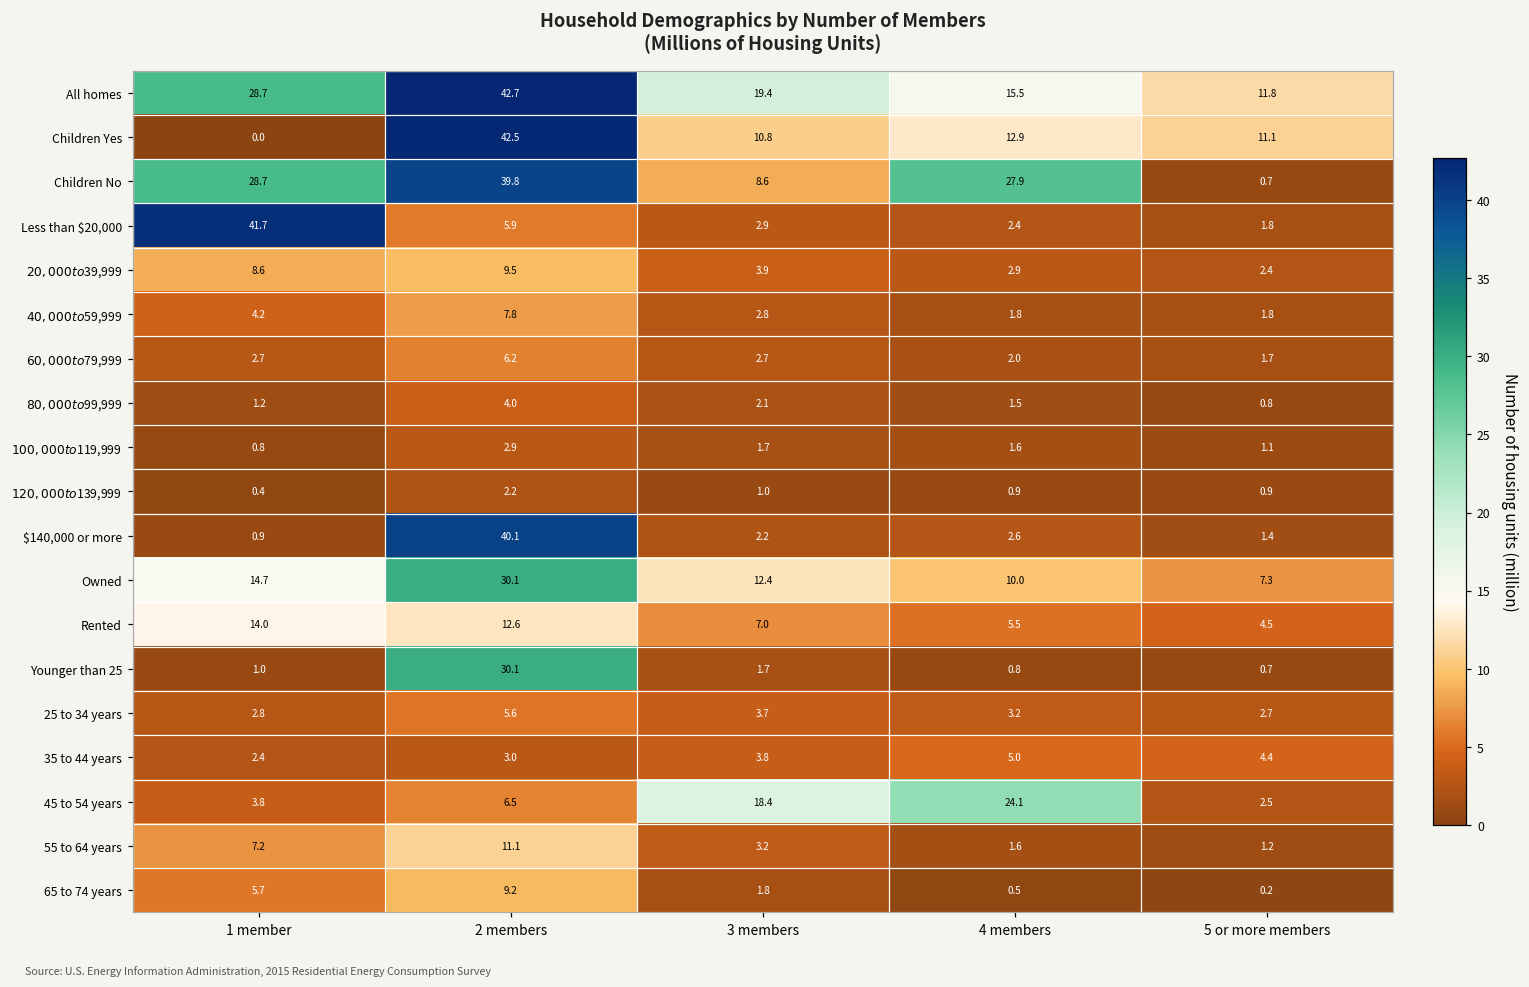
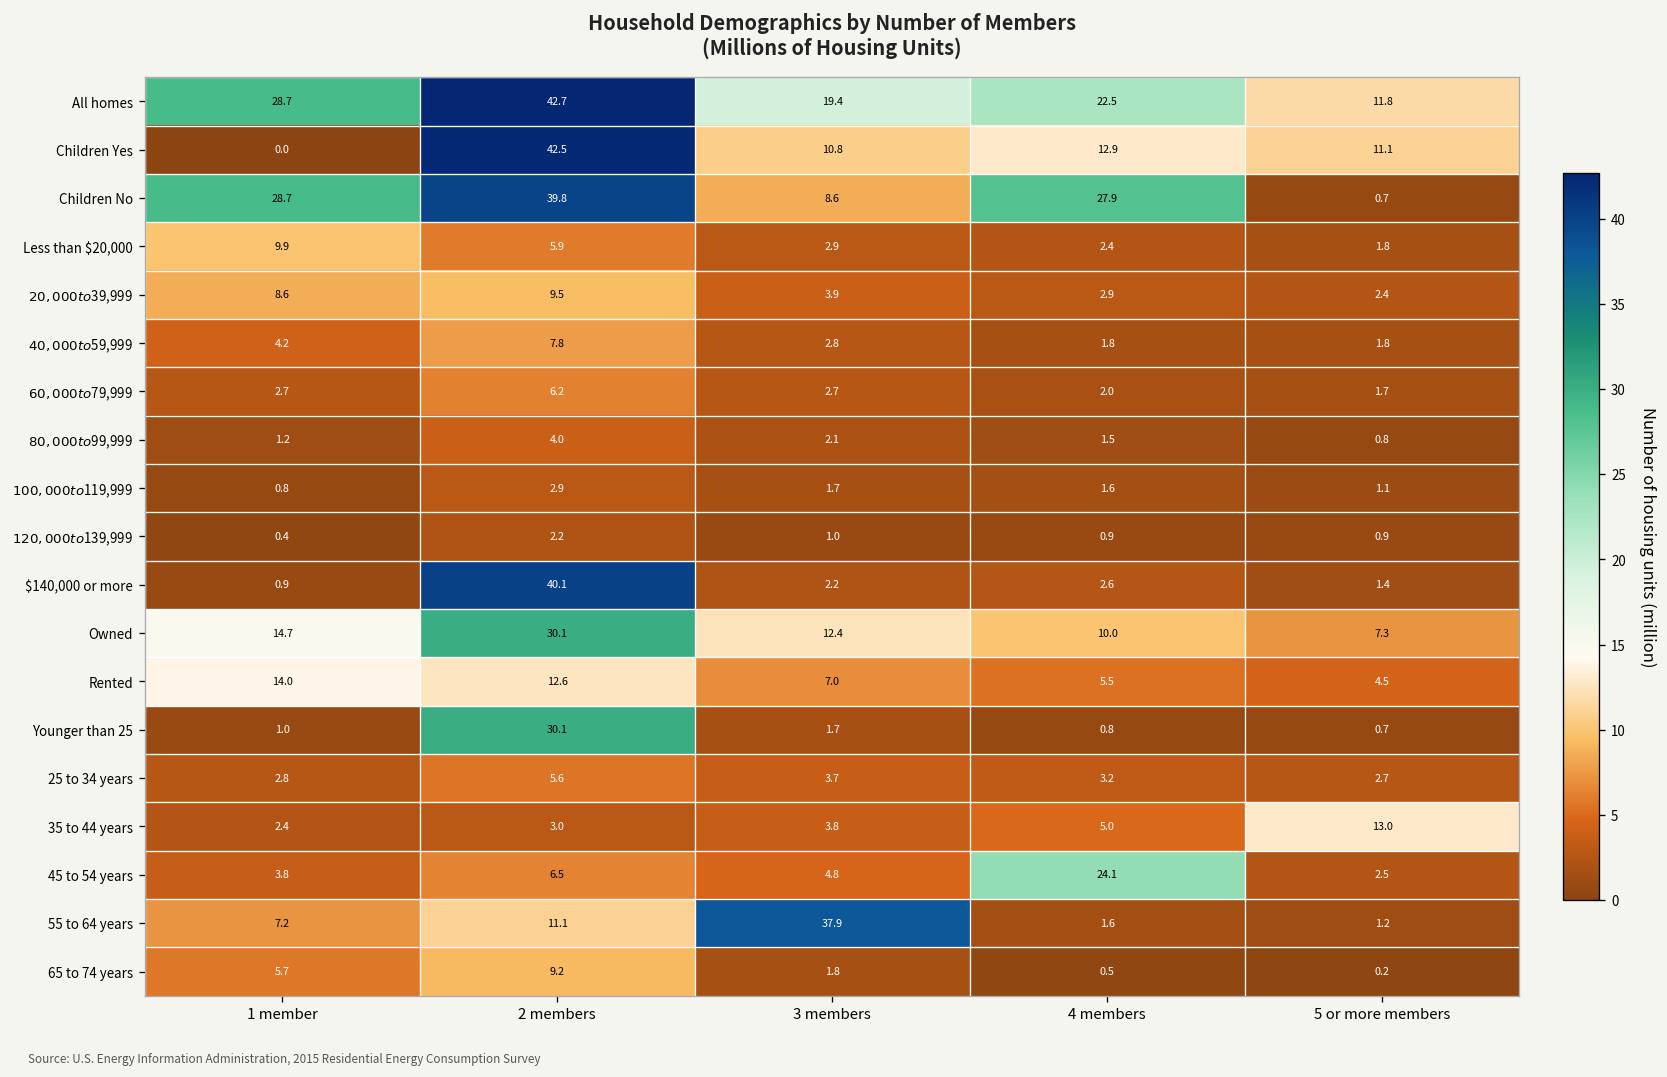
All homes, 4 members: 15.5 -> 22.5
Less than $20,000, 1 member: 41.7 -> 9.9
35 to 44 years, 5 or more members: 4.4 -> 13.0
45 to 54 years, 3 members: 18.4 -> 4.8
55 to 64 years, 3 members: 3.2 -> 37.9
